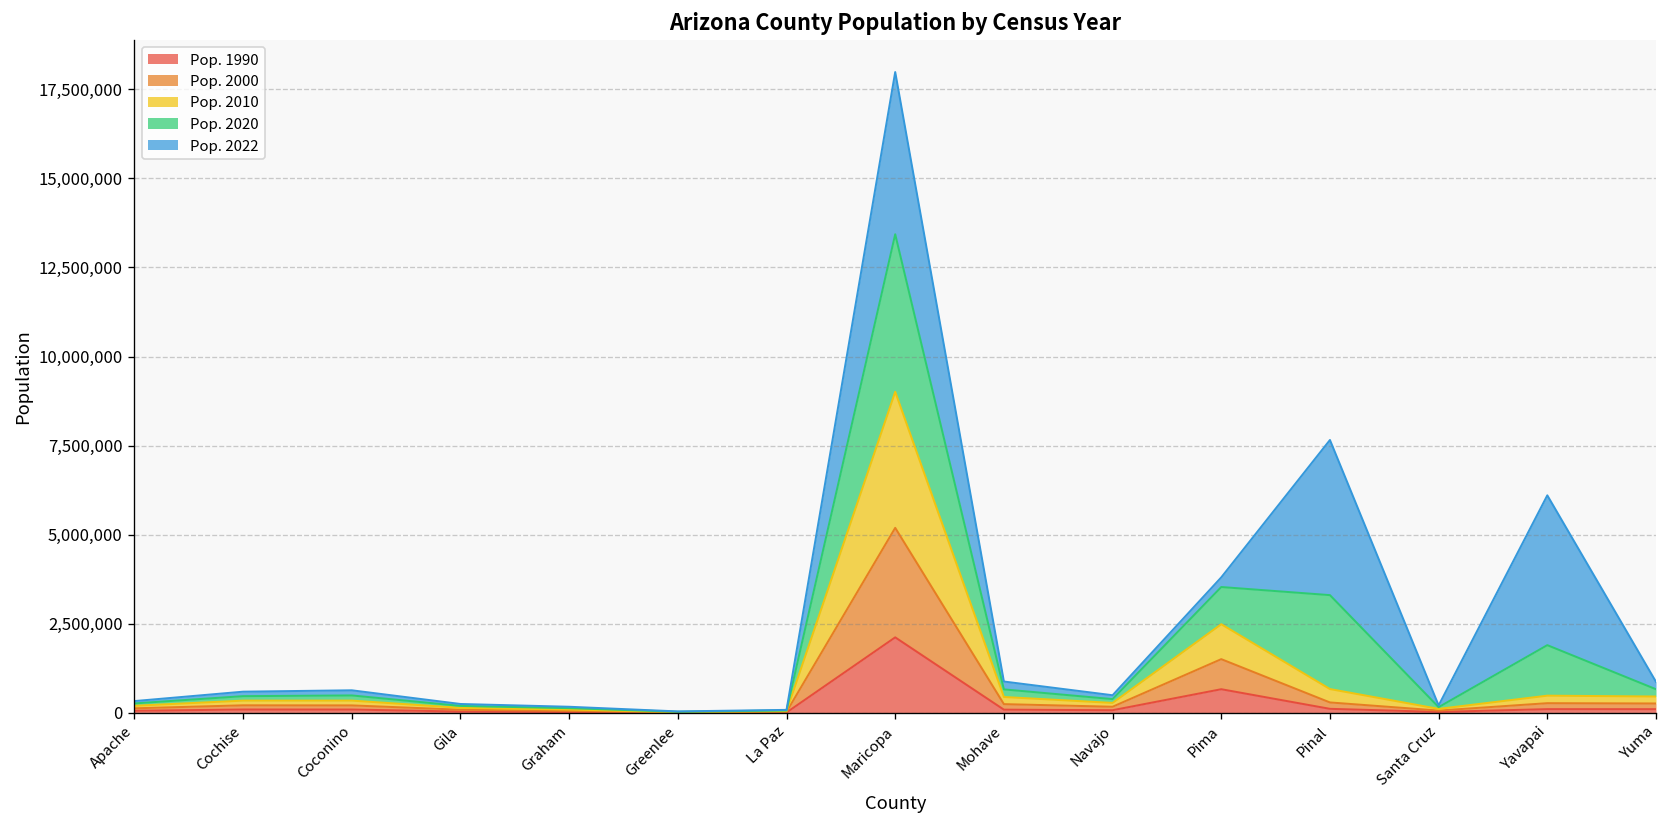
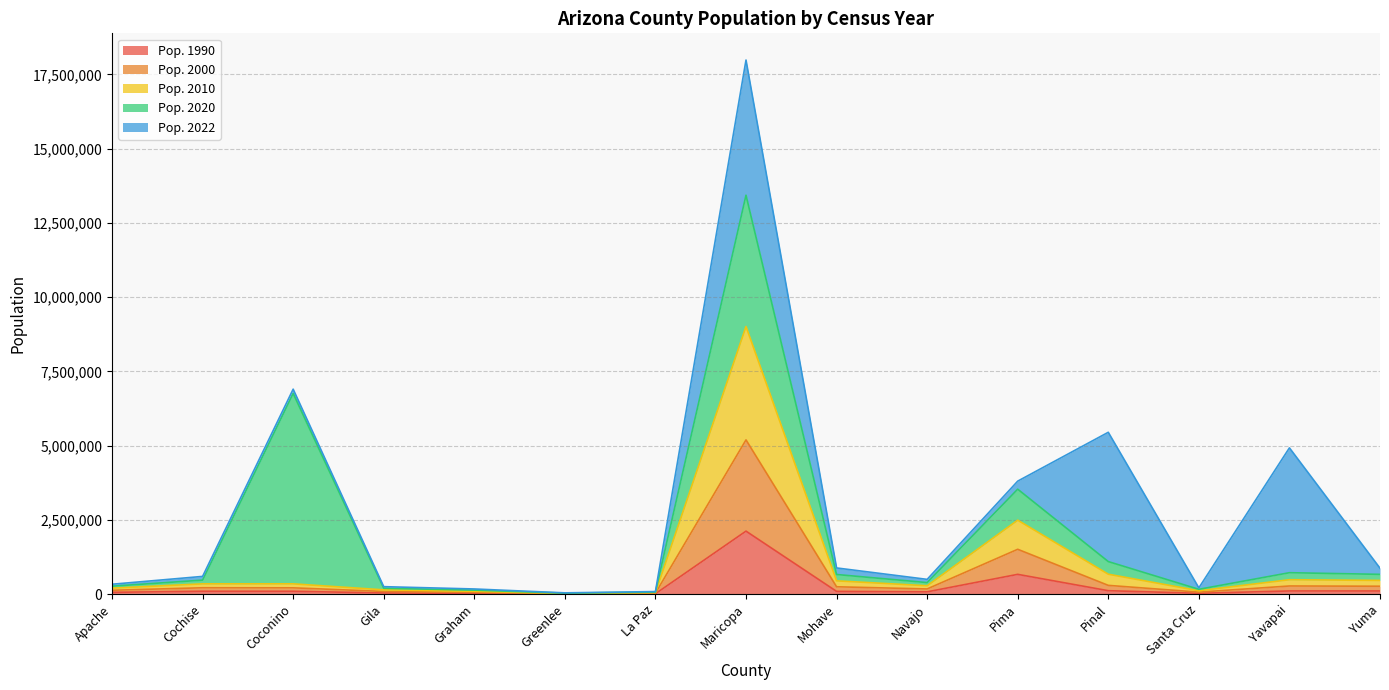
Pop. 2020, Coconino: 100,000 -> 6,400,000
Pop. 2020, Pinal: 2,600,000 -> 400,000
Pop. 2020, Yavapai: 1,400,000 -> 200,000
